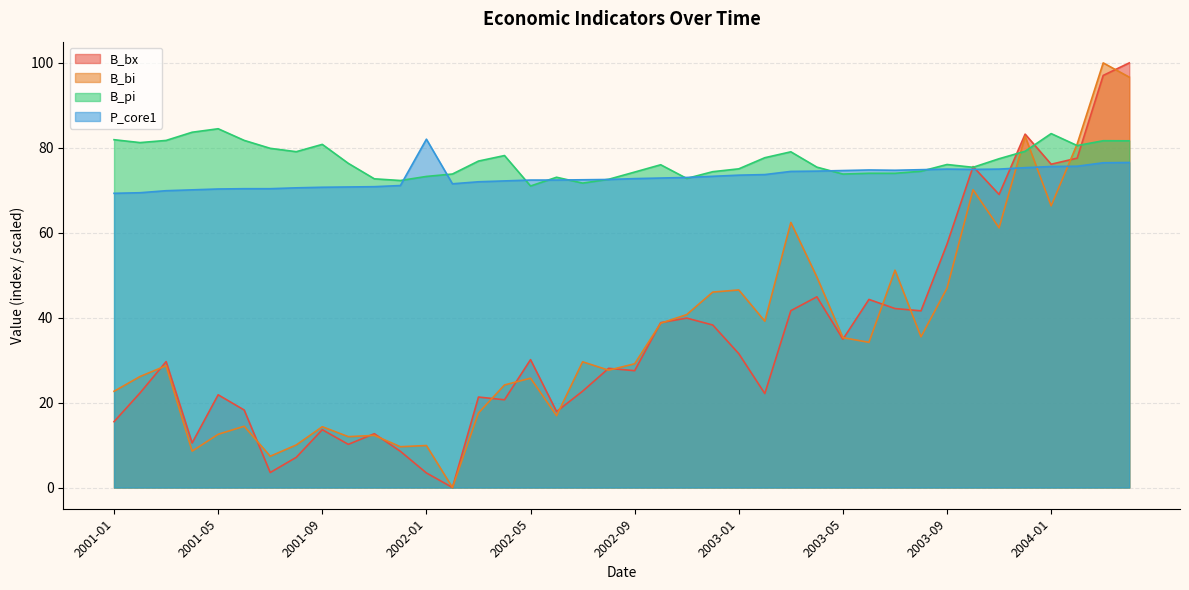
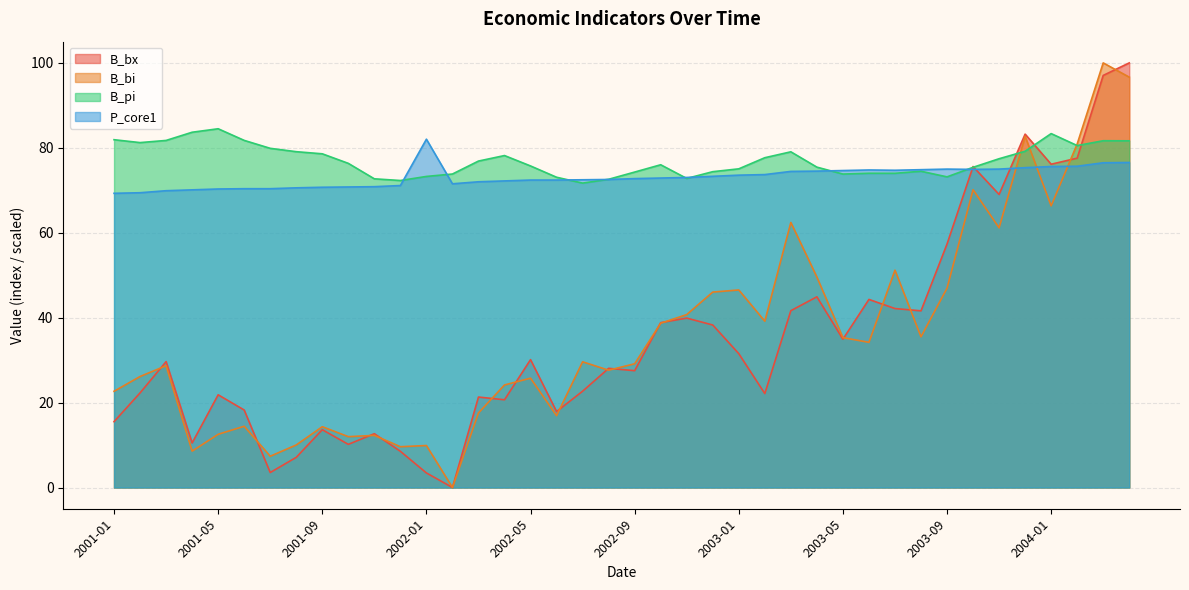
B_pi, 2001-09: 81 -> 79
B_pi, 2002-05: 71 -> 76
B_pi, 2003-09: 76 -> 73
